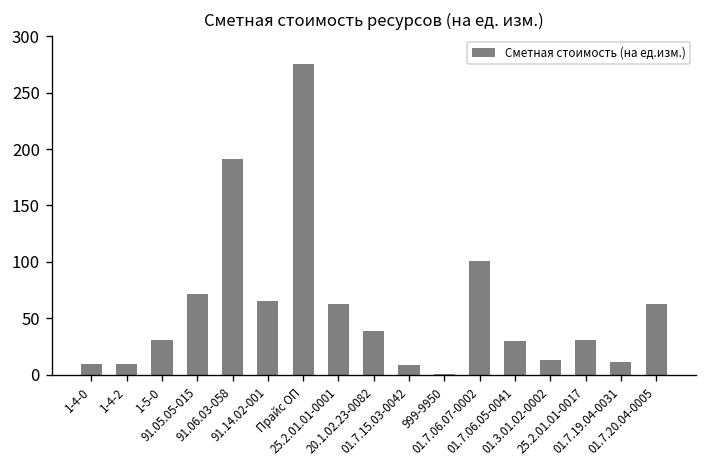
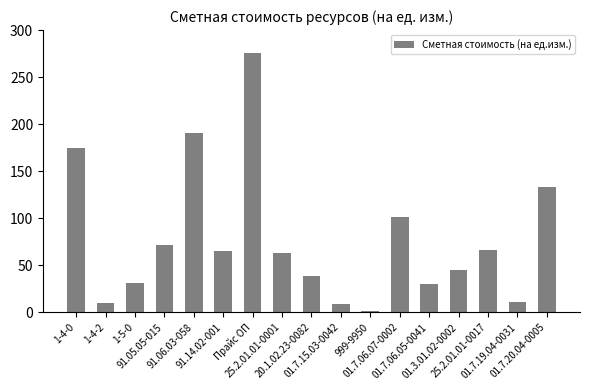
1-4-0: 10 -> 170
01.3.01.02-0002: 10 -> 40
25.2.01.01-0017: 30 -> 70
01.7.20.04-0005: 60 -> 130
